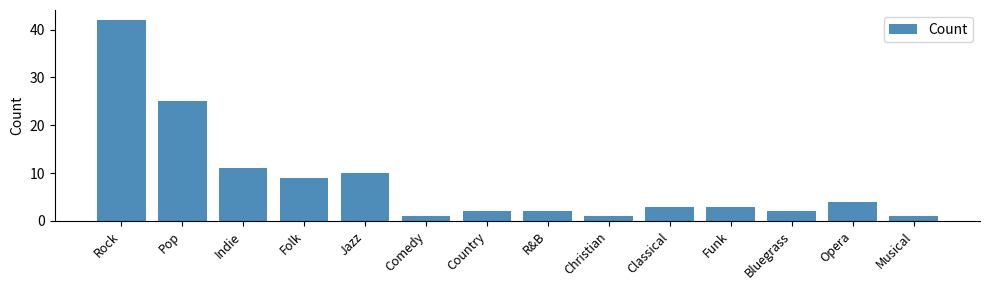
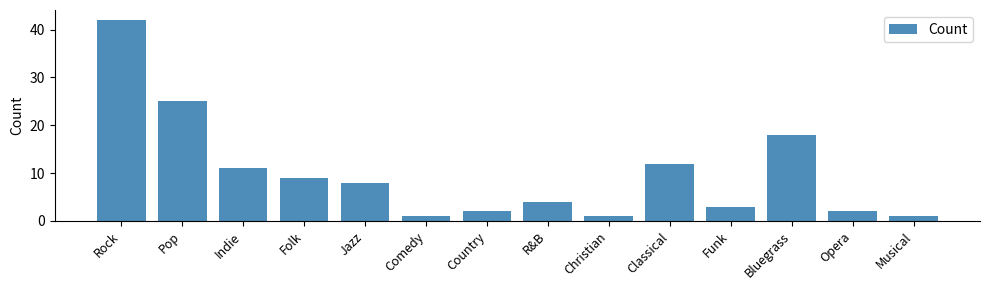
Jazz: 10 -> 8
R&B: 2 -> 4
Classical: 3 -> 12
Bluegrass: 2 -> 18
Opera: 4 -> 2
